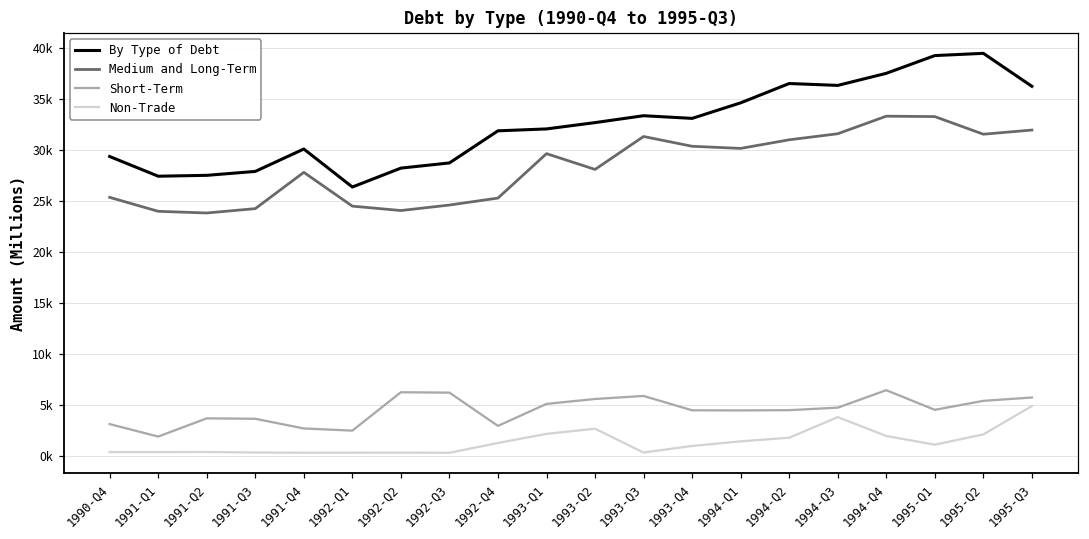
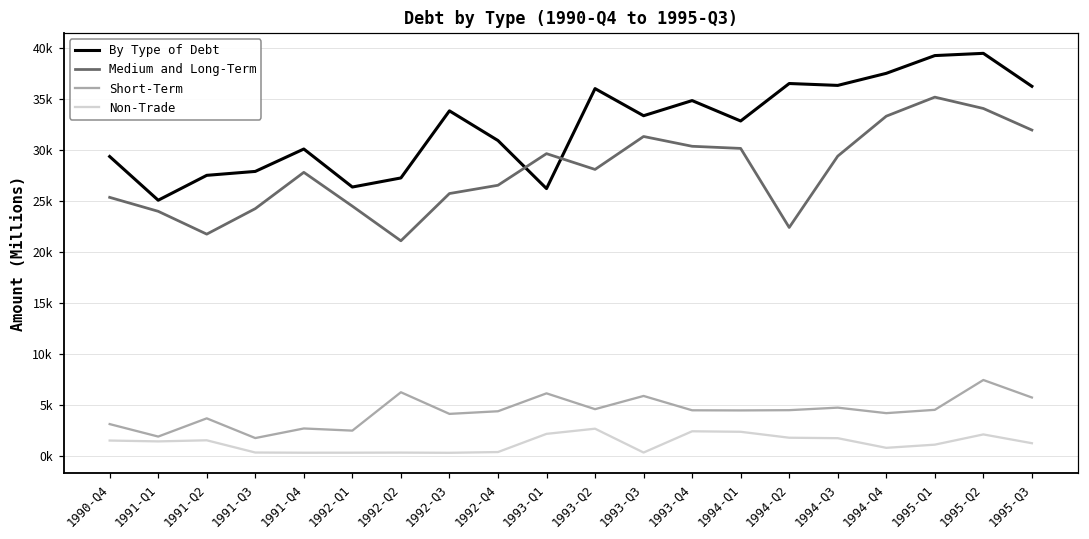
Non-Trade, 1990-Q4: 0 -> 2000
By Type of Debt, 1991-Q1: 27000 -> 25000
Non-Trade, 1991-Q1: 0 -> 1000
Medium and Long-Term, 1991-Q2: 24000 -> 22000
Non-Trade, 1991-Q2: 0 -> 2000
Short-Term, 1991-Q3: 4000 -> 2000
By Type of Debt, 1992-Q2: 28000 -> 27000
Medium and Long-Term, 1992-Q2: 24000 -> 21000
By Type of Debt, 1992-Q3: 29000 -> 34000
Medium and Long-Term, 1992-Q3: 25000 -> 26000
Short-Term, 1992-Q3: 6000 -> 4000
By Type of Debt, 1992-Q4: 32000 -> 31000
Medium and Long-Term, 1992-Q4: 25000 -> 27000
Short-Term, 1992-Q4: 3000 -> 4000
Non-Trade, 1992-Q4: 1000 -> 0
By Type of Debt, 1993-Q1: 32000 -> 26000
Short-Term, 1993-Q1: 5000 -> 6000
By Type of Debt, 1993-Q2: 33000 -> 36000
Short-Term, 1993-Q2: 6000 -> 5000
By Type of Debt, 1993-Q4: 33000 -> 35000
Non-Trade, 1993-Q4: 1000 -> 2000
By Type of Debt, 1994-Q1: 35000 -> 33000
Non-Trade, 1994-Q1: 1000 -> 2000
Medium and Long-Term, 1994-Q2: 31000 -> 22000
Medium and Long-Term, 1994-Q3: 32000 -> 29000
Non-Trade, 1994-Q3: 4000 -> 2000
Short-Term, 1994-Q4: 6000 -> 4000
Non-Trade, 1994-Q4: 2000 -> 1000
Medium and Long-Term, 1995-Q1: 33000 -> 35000
Medium and Long-Term, 1995-Q2: 32000 -> 34000
Short-Term, 1995-Q2: 5000 -> 7000
Non-Trade, 1995-Q3: 5000 -> 1000
